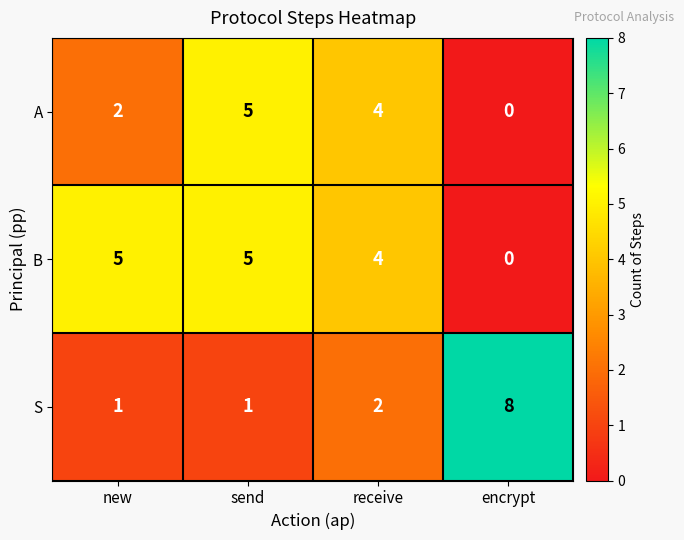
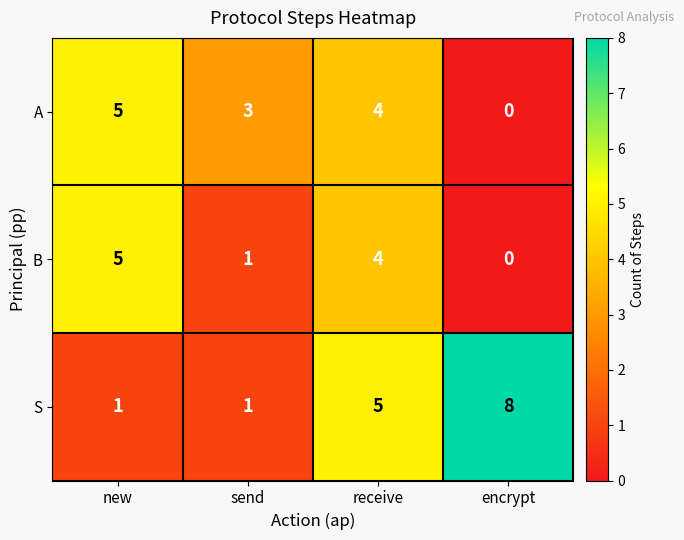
A, new: 2 -> 5
A, send: 5 -> 3
B, send: 5 -> 1
S, receive: 2 -> 5
